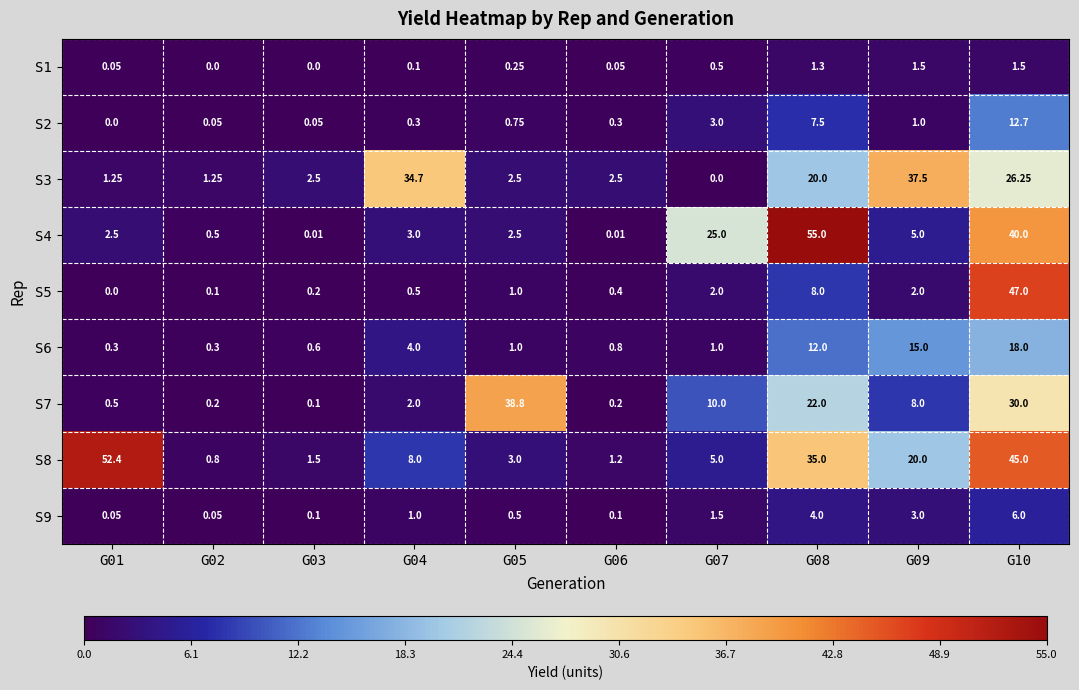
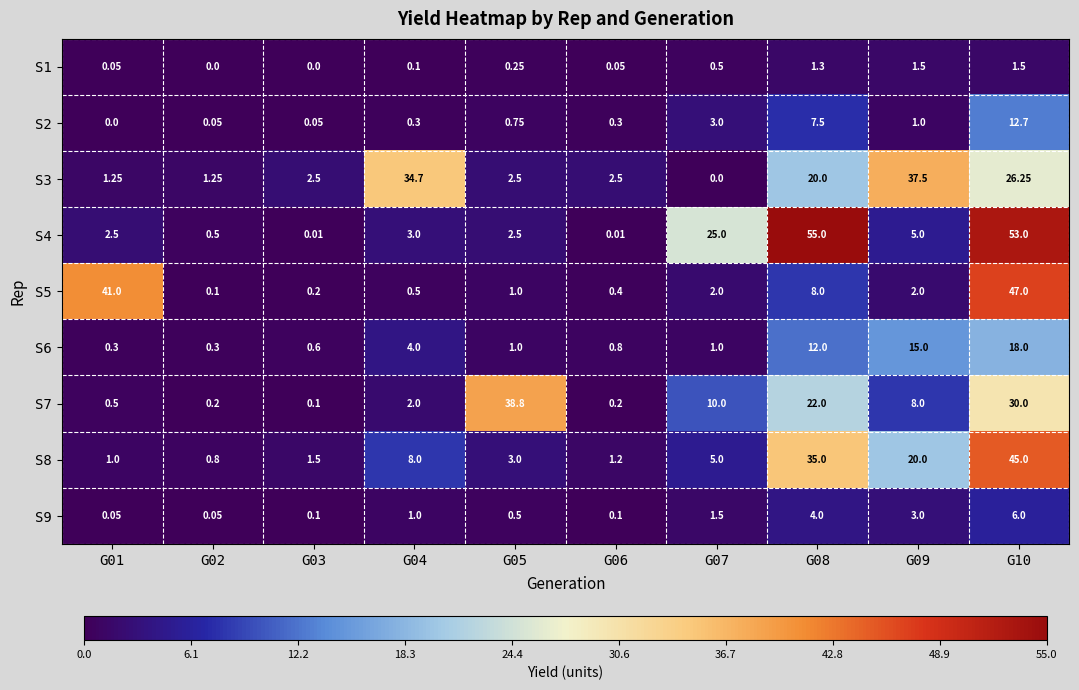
S4, G10: 40.0 -> 53.0
S5, G01: 0.0 -> 41.0
S8, G01: 52.4 -> 1.0
